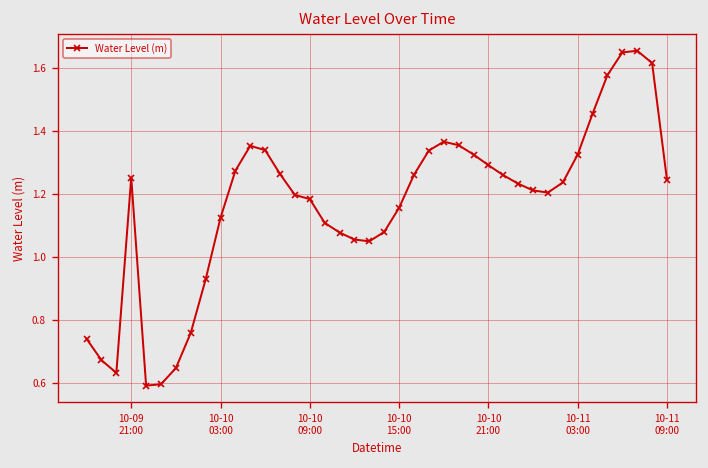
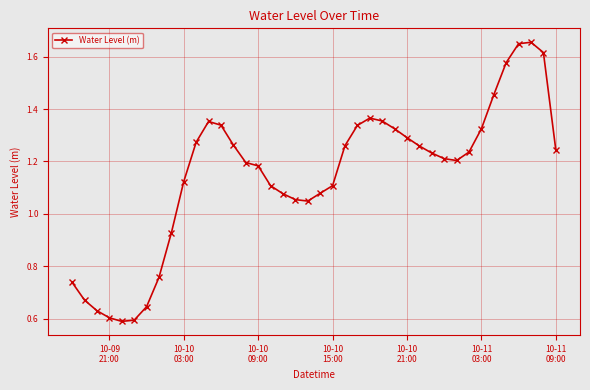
10-09 21:00: 1.25 -> 0.60
10-10 15:00: 1.16 -> 1.11
